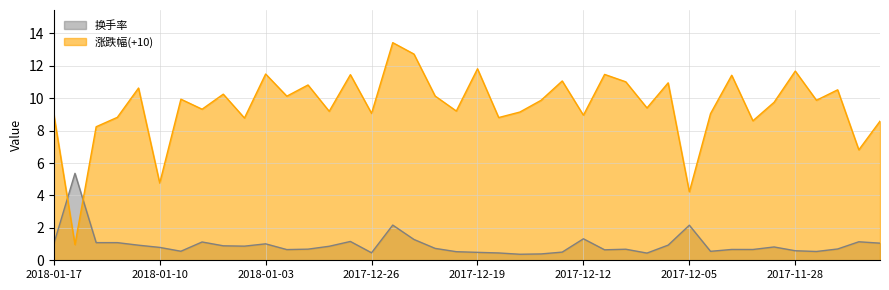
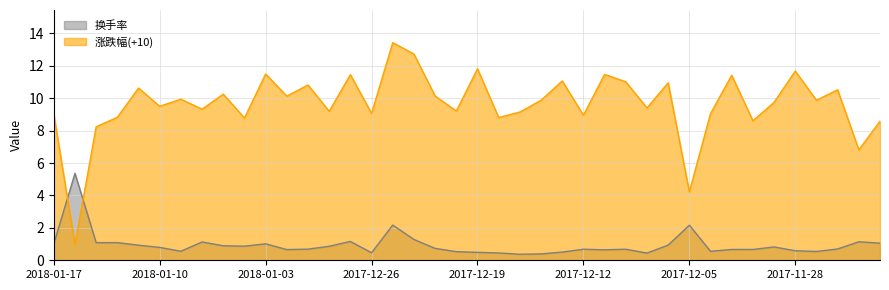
涨跌幅(+10), 2018-01-10: 4.8 -> 9.5
换手率, 2017-12-12: 1.3 -> 0.7
